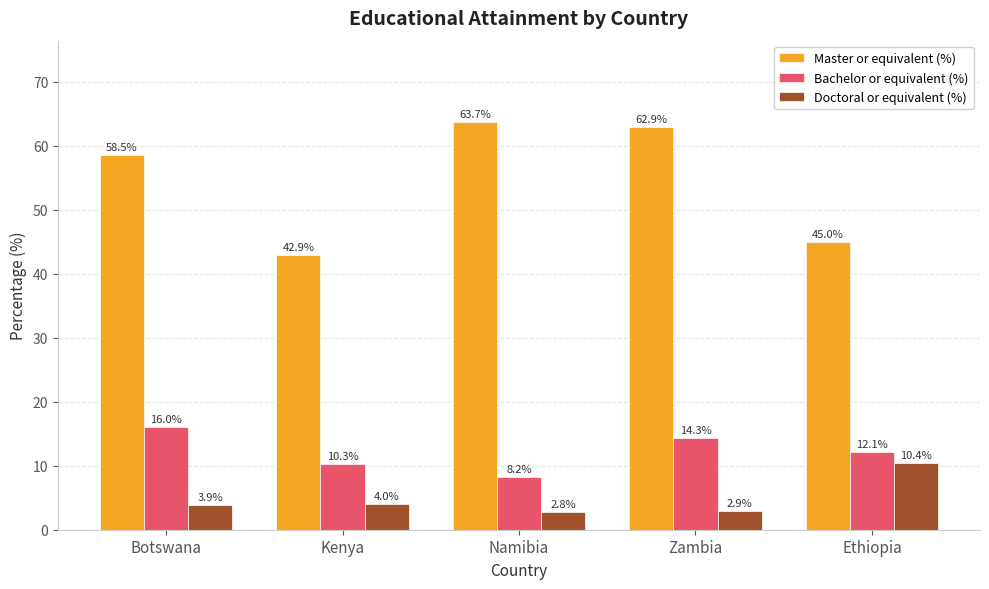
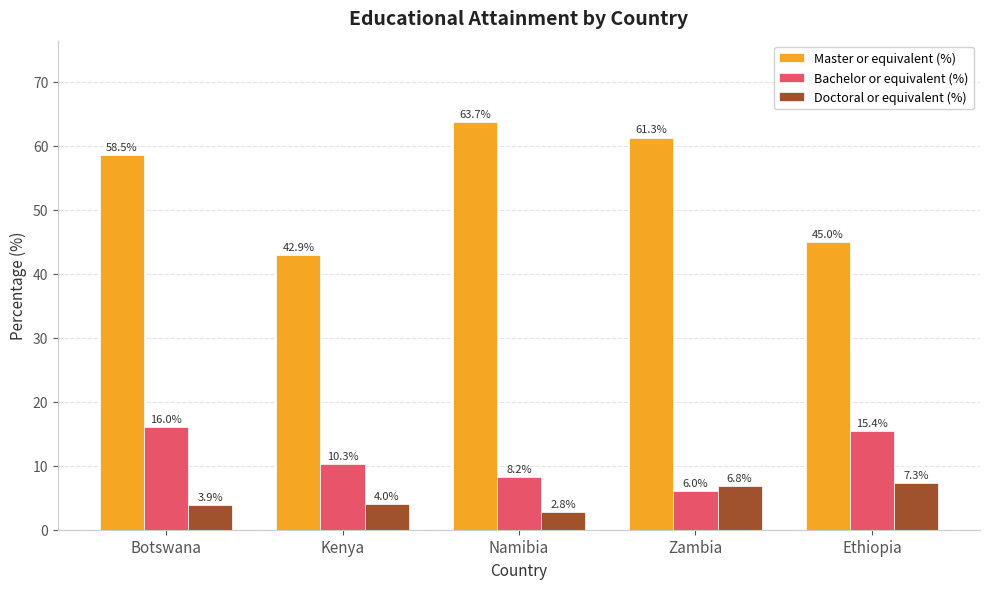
Master or equivalent (%), Zambia: 62.9% -> 61.3%
Bachelor or equivalent (%), Zambia: 14.3% -> 6.0%
Doctoral or equivalent (%), Zambia: 2.9% -> 6.8%
Bachelor or equivalent (%), Ethiopia: 12.1% -> 15.4%
Doctoral or equivalent (%), Ethiopia: 10.4% -> 7.3%
